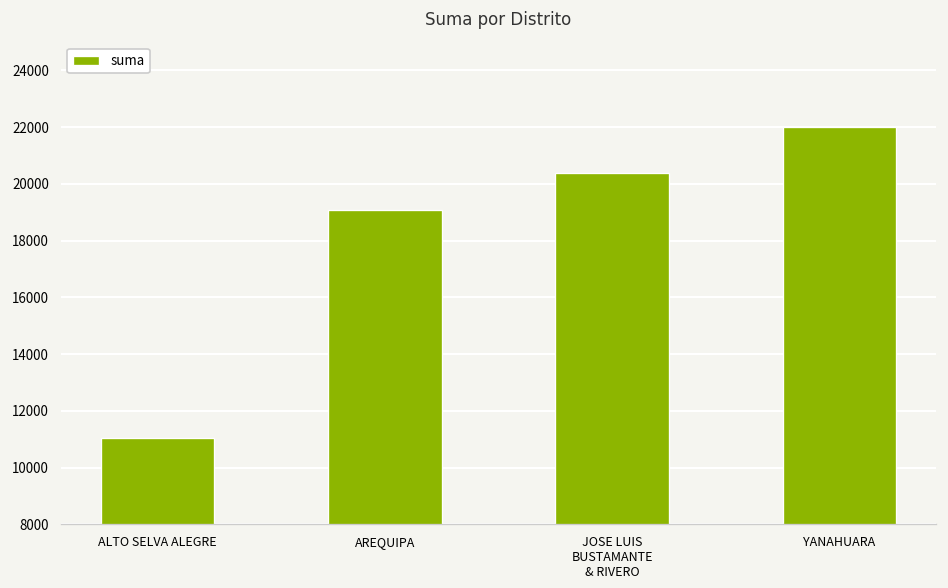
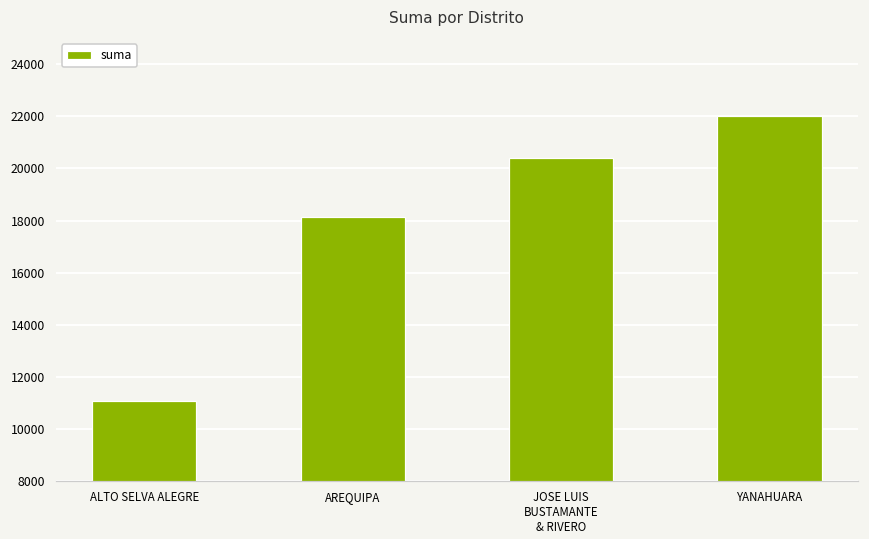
AREQUIPA: 19100 -> 18200
